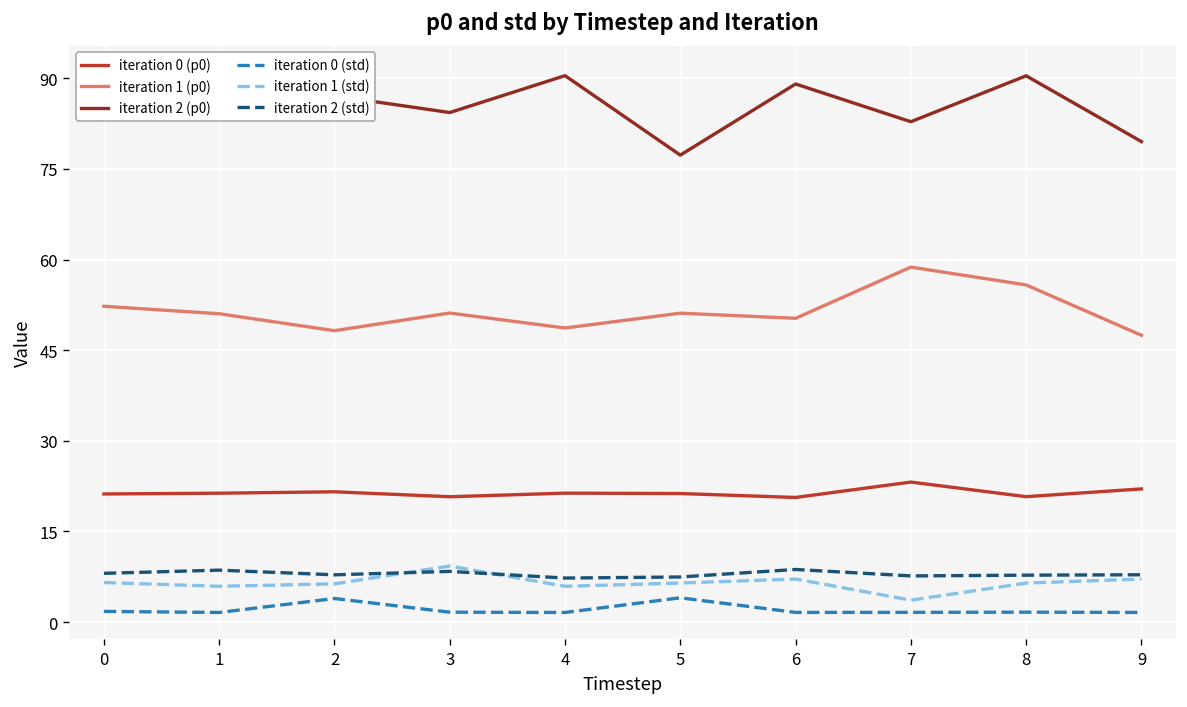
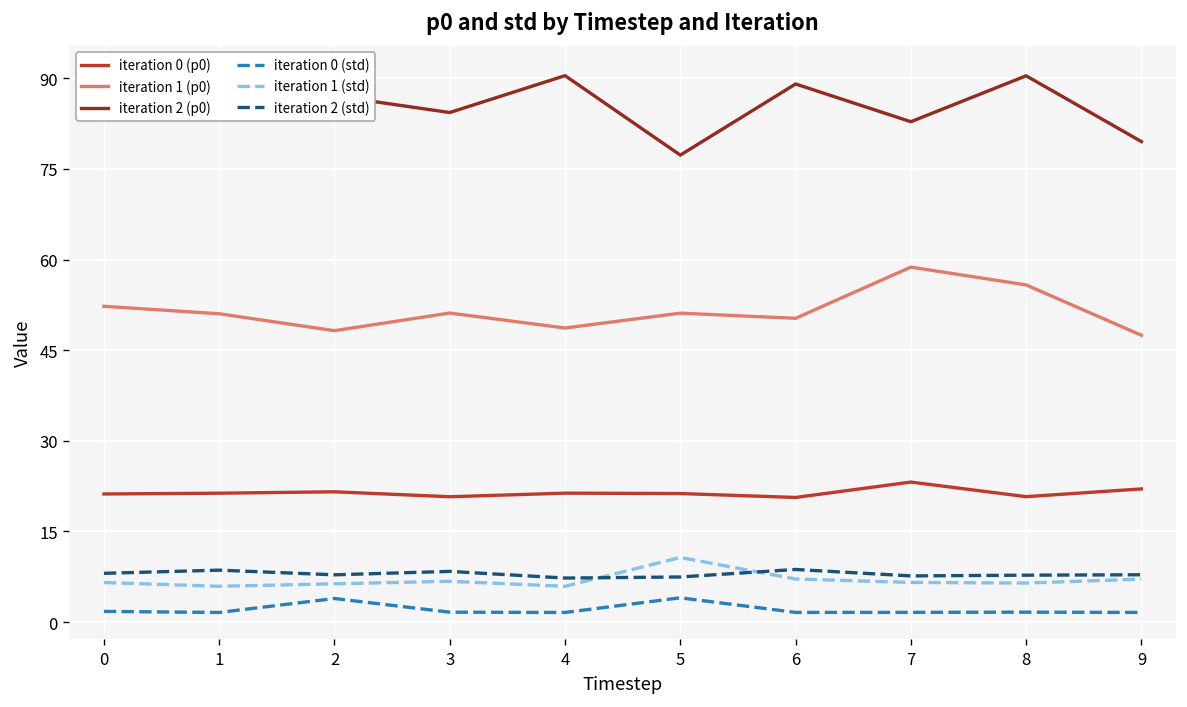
iteration 1 (std), 3: 9 -> 7
iteration 1 (std), 5: 6 -> 11
iteration 1 (std), 7: 4 -> 7
